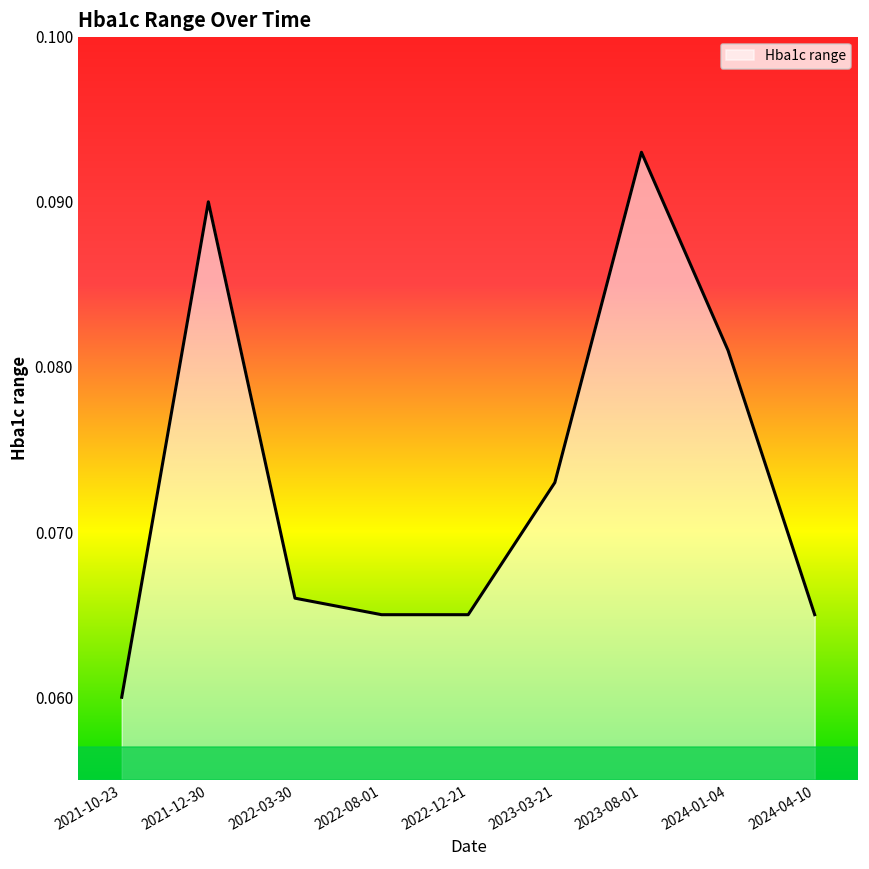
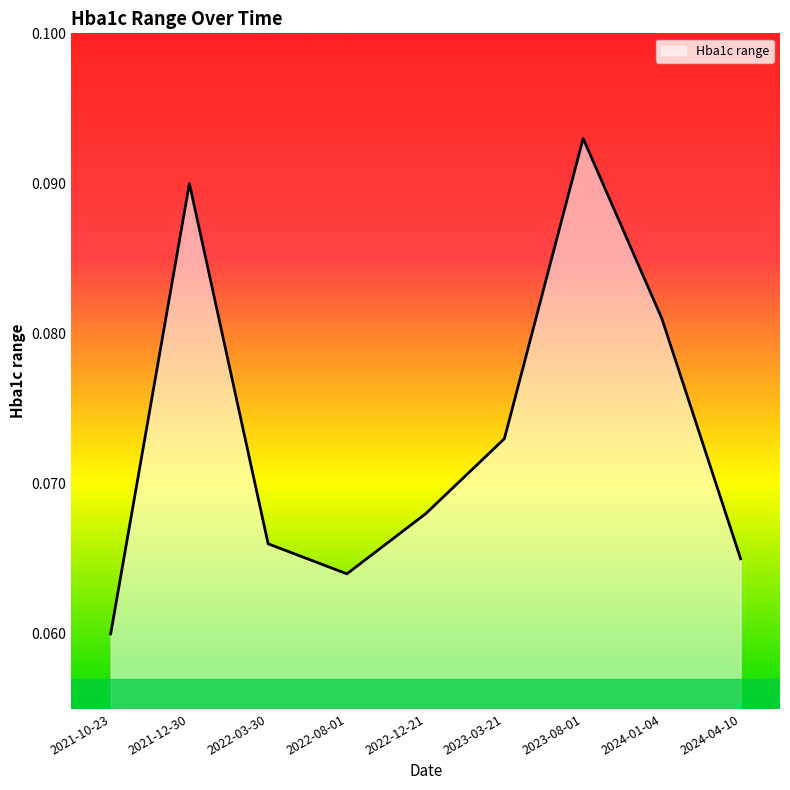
2022-08-01: 0.065 -> 0.064
2022-12-21: 0.065 -> 0.068
